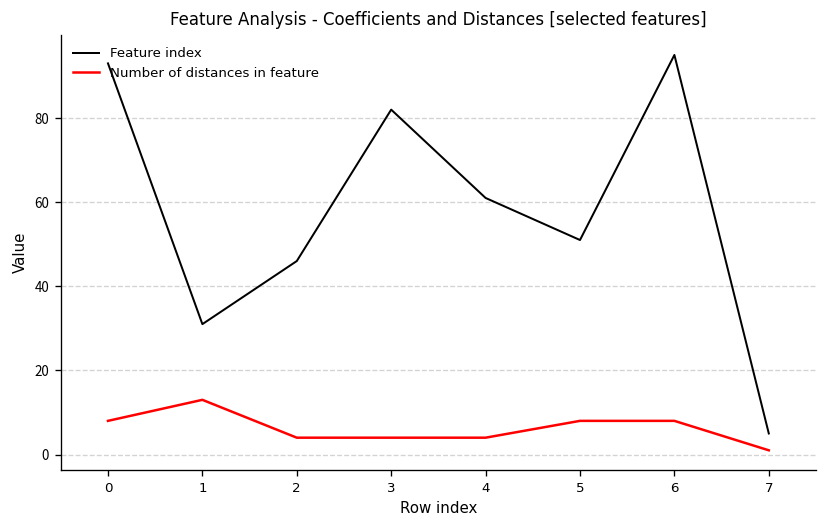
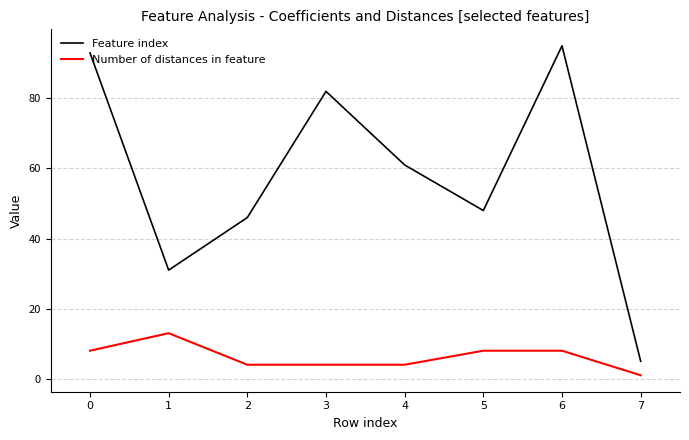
Feature index, 5: 51 -> 48
